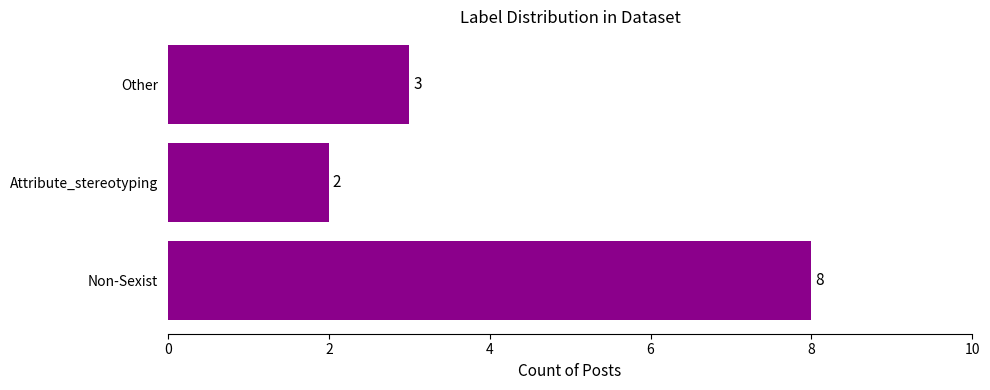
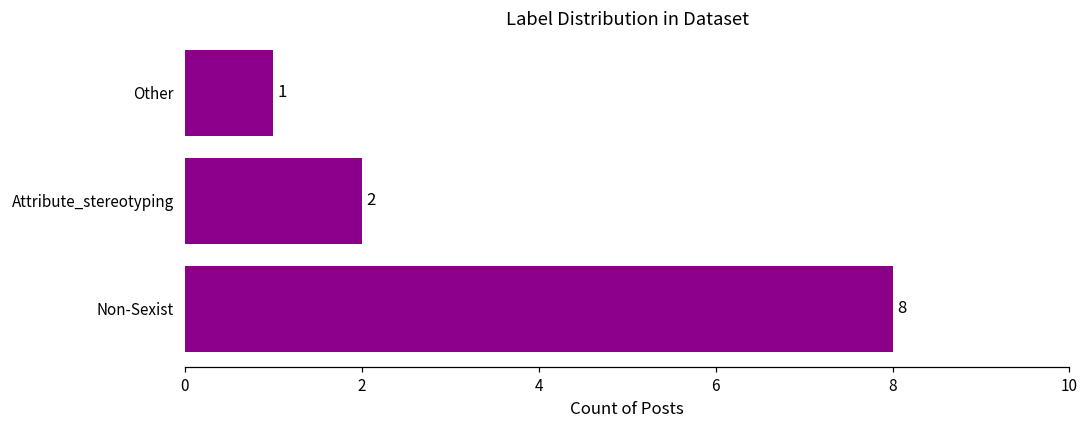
Other: 3 -> 1
